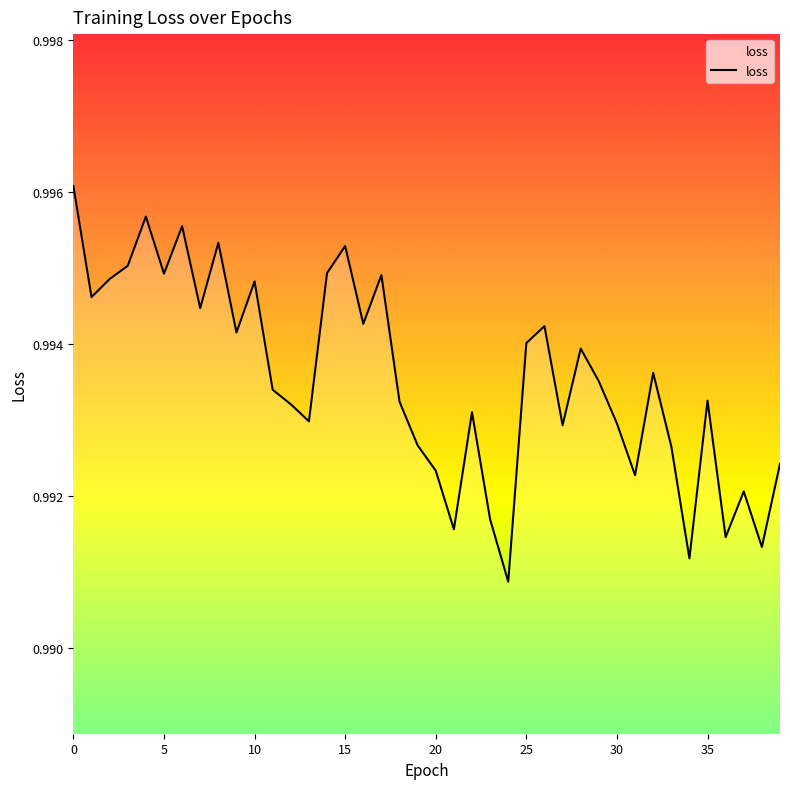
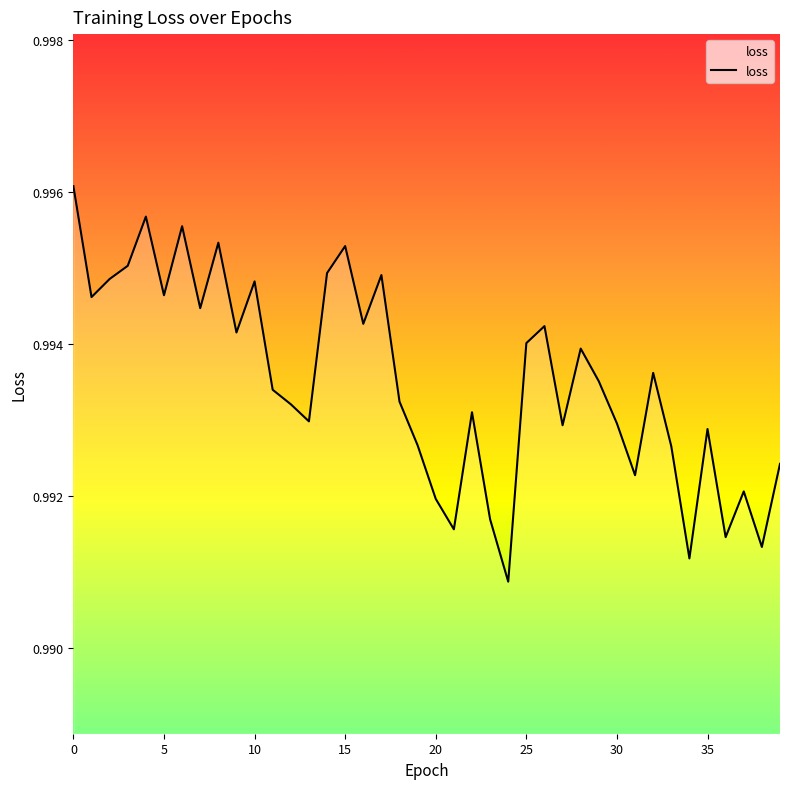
5: 0.9949 -> 0.9946
20: 0.9923 -> 0.9920
35: 0.9933 -> 0.9929
